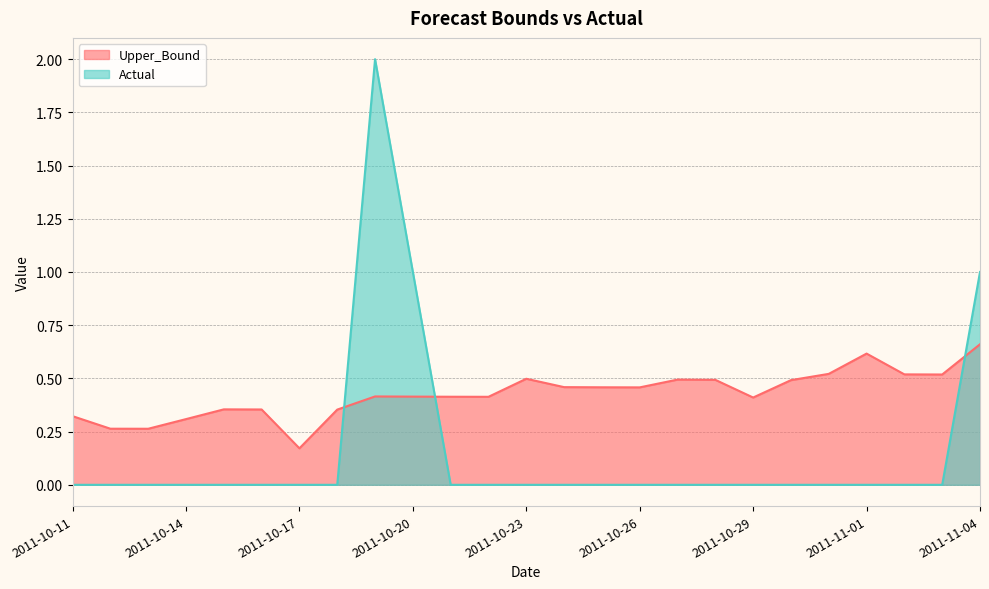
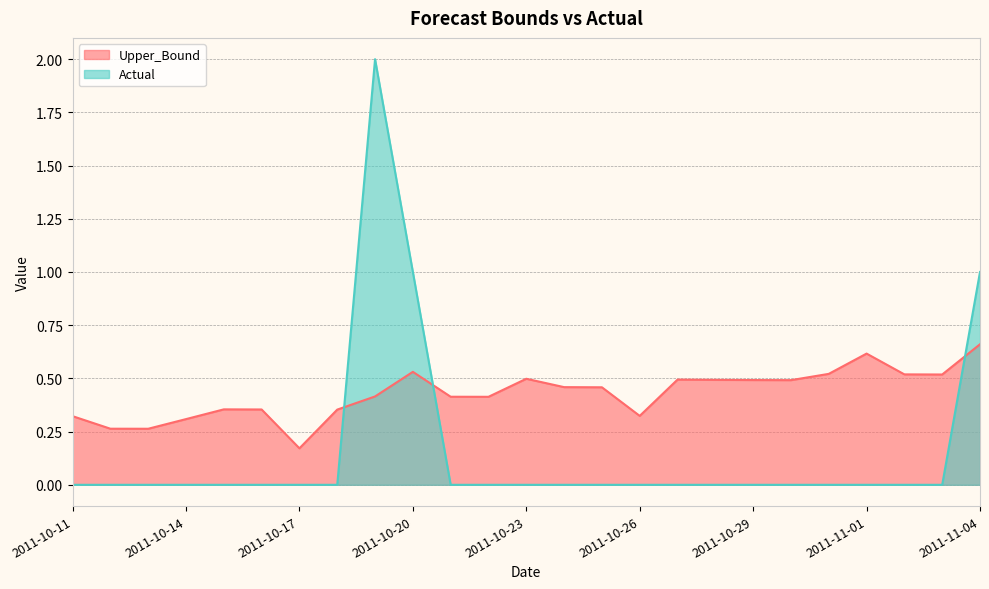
Upper_Bound, 2011-10-20: 0.41 -> 0.53
Upper_Bound, 2011-10-26: 0.46 -> 0.32
Upper_Bound, 2011-10-29: 0.41 -> 0.49
